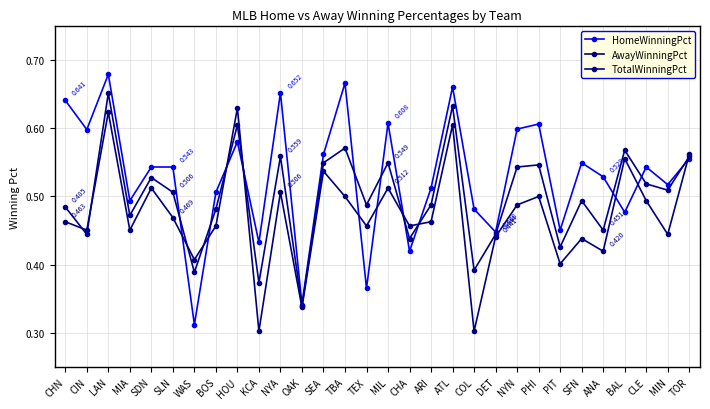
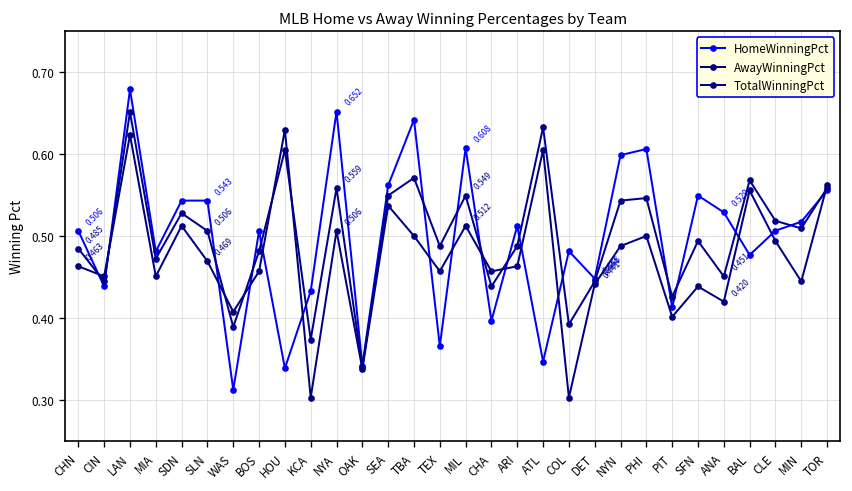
HomeWinningPct, CHN: 0.641 -> 0.506
HomeWinningPct, CIN: 0.60 -> 0.44
HomeWinningPct, MIA: 0.49 -> 0.48
HomeWinningPct, HOU: 0.58 -> 0.34
HomeWinningPct, TBA: 0.67 -> 0.64
HomeWinningPct, CHA: 0.42 -> 0.40
HomeWinningPct, ATL: 0.66 -> 0.35
HomeWinningPct, PIT: 0.45 -> 0.41
HomeWinningPct, CLE: 0.54 -> 0.51
